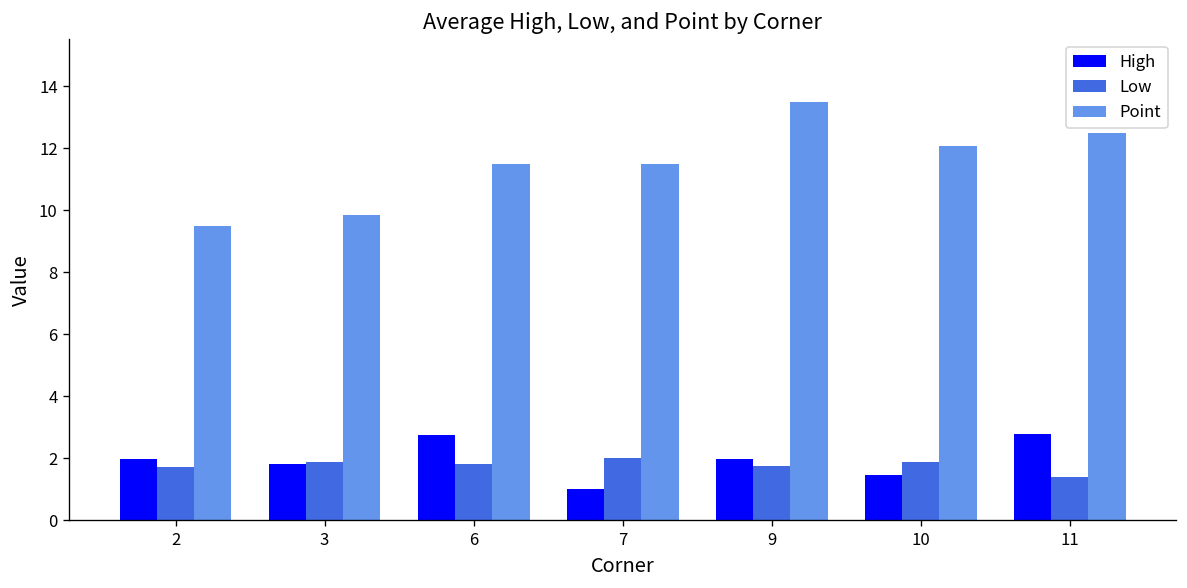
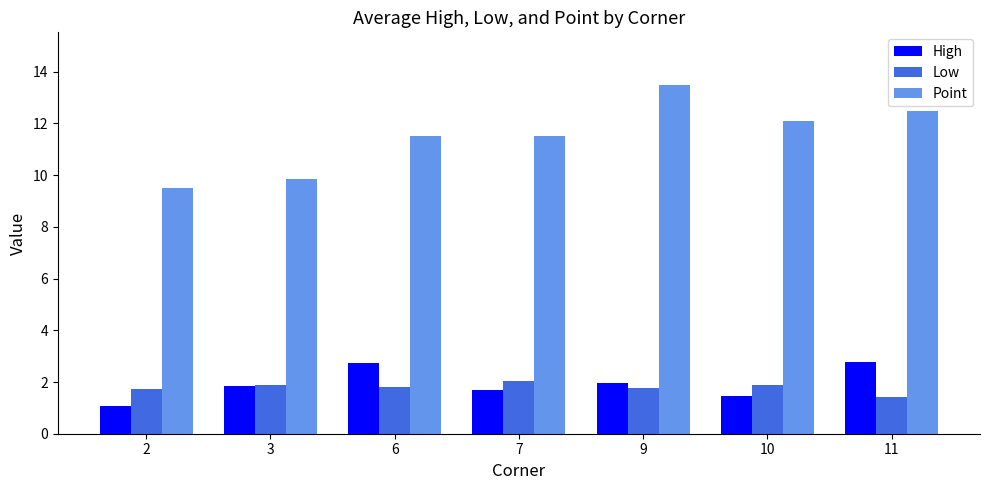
High, 2: 2.0 -> 1.1
High, 7: 1.0 -> 1.7
